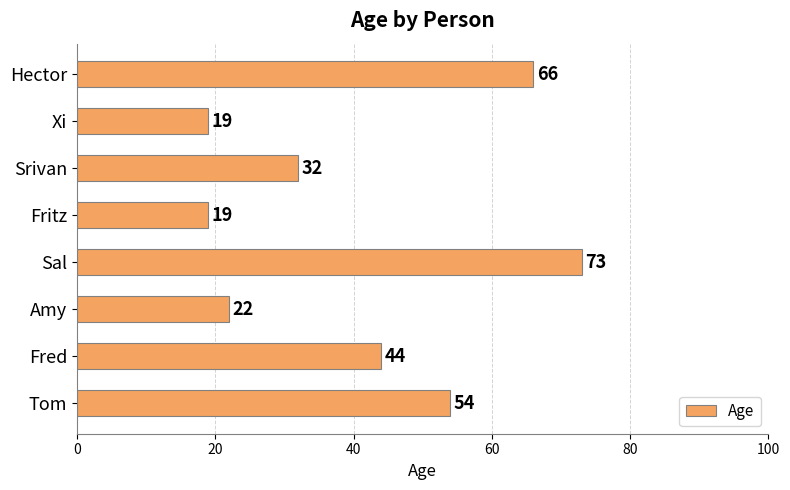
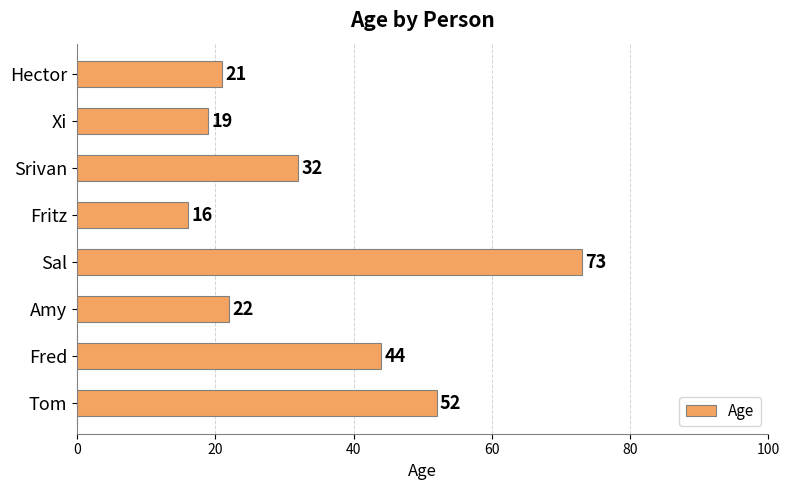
Hector: 66 -> 21
Fritz: 19 -> 16
Tom: 54 -> 52
